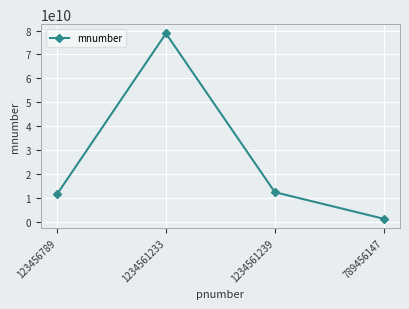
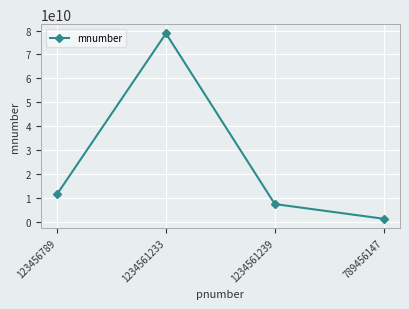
1234561239: 12000000000 -> 7000000000
